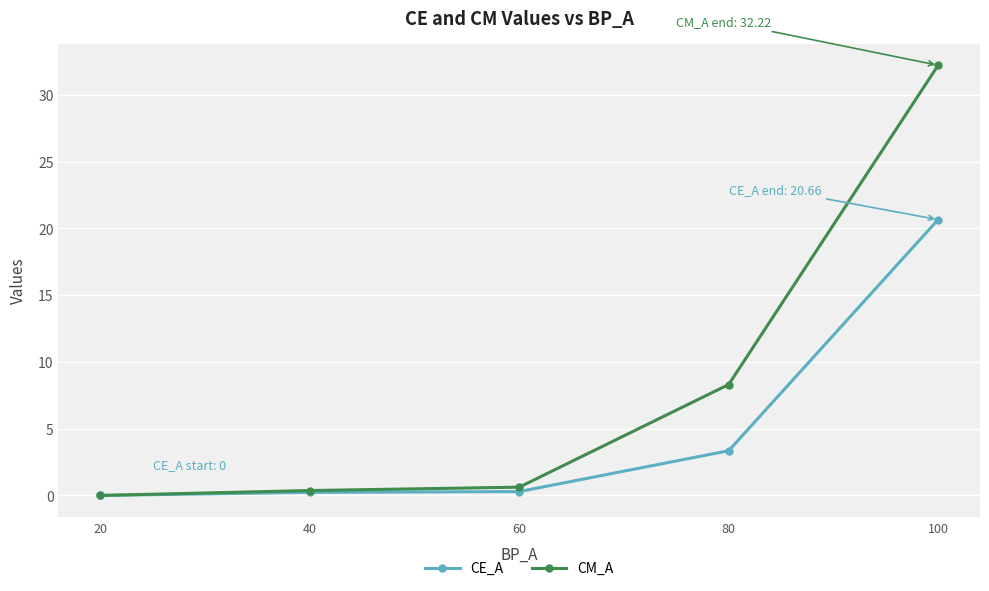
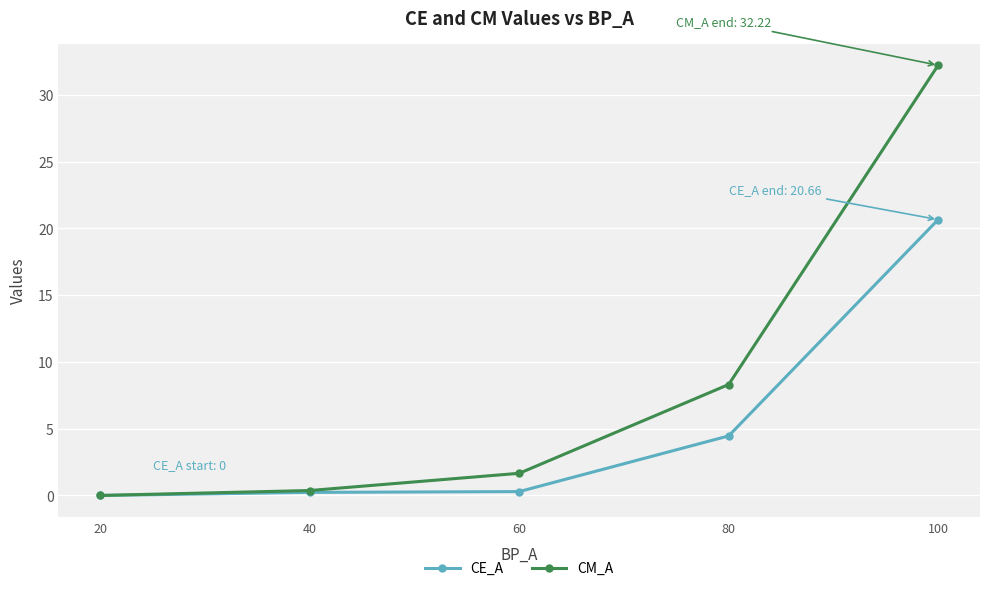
CM_A, 60: 0.6 -> 1.7
CE_A, 80: 3.4 -> 4.5
